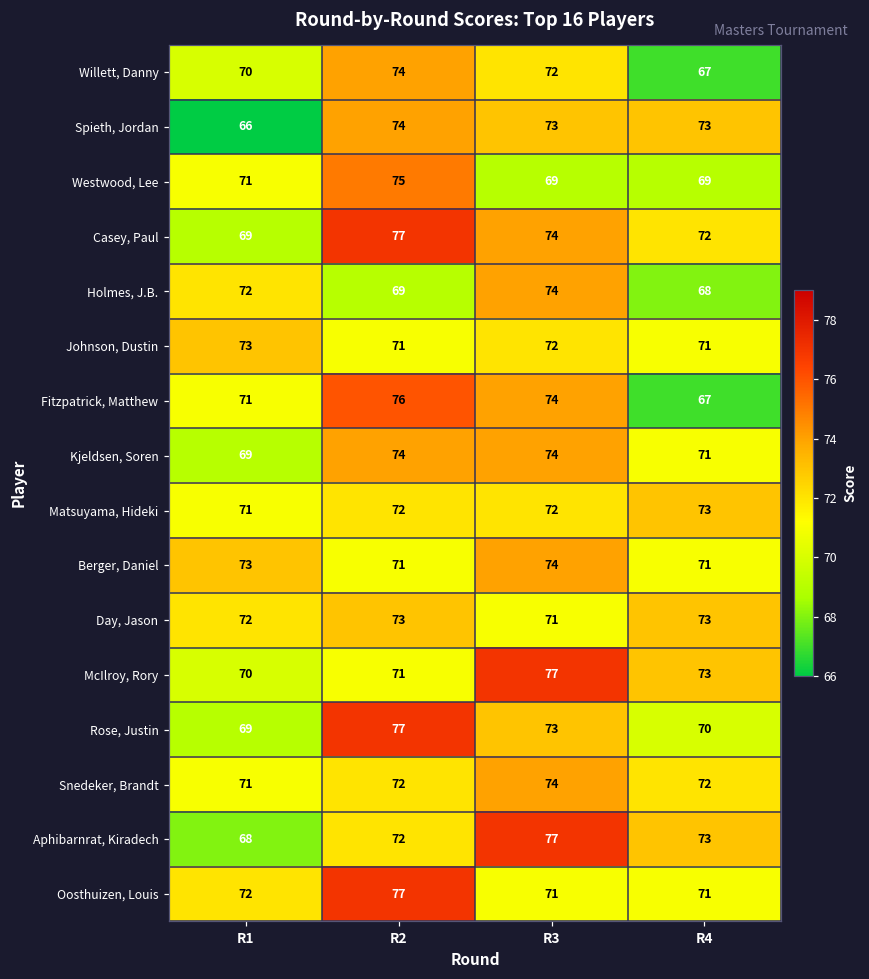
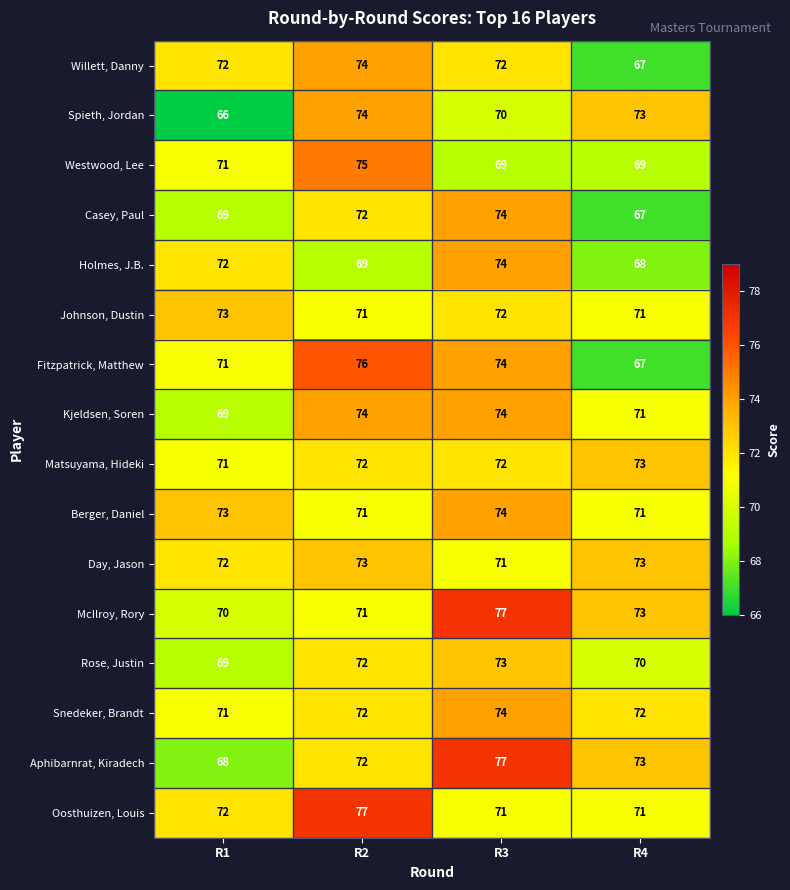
Willett, Danny, R1: 70 -> 72
Spieth, Jordan, R3: 73 -> 70
Casey, Paul, R2: 77 -> 72
Casey, Paul, R4: 72 -> 67
Rose, Justin, R2: 77 -> 72
